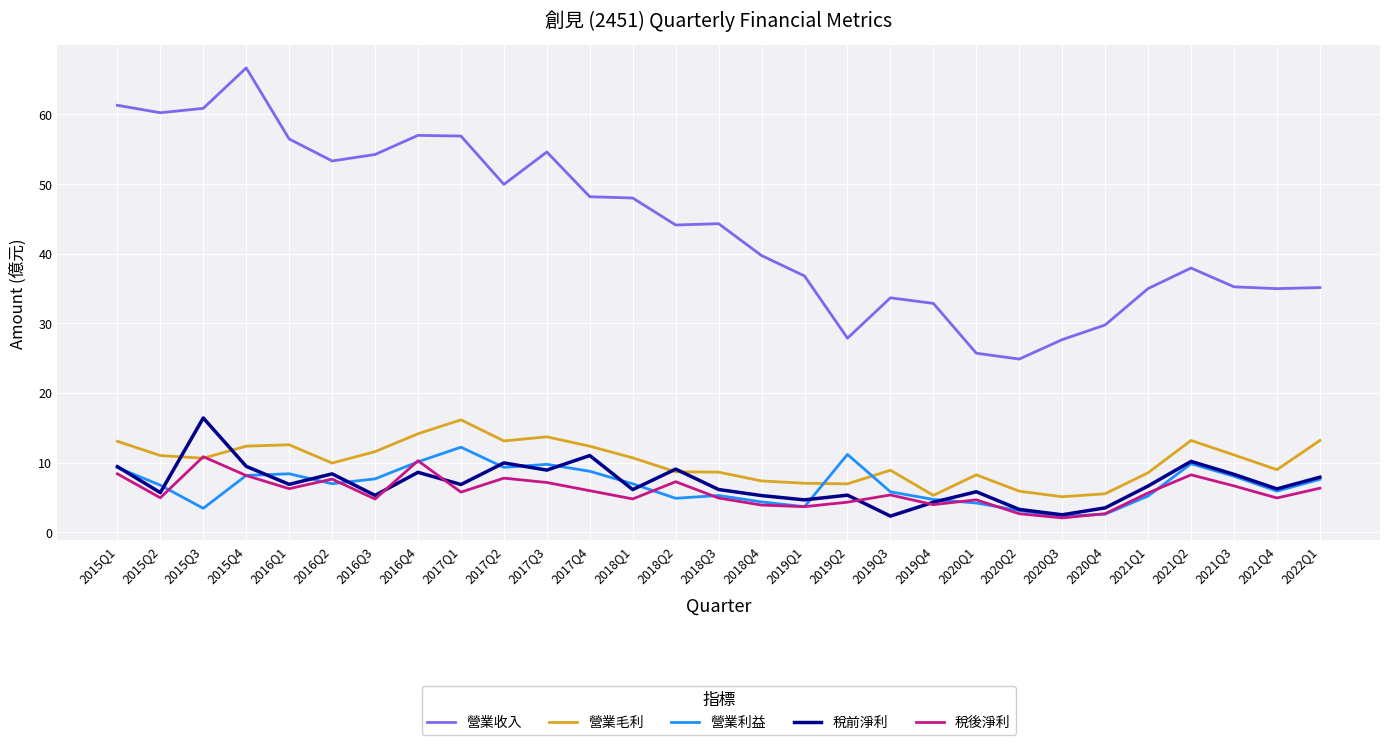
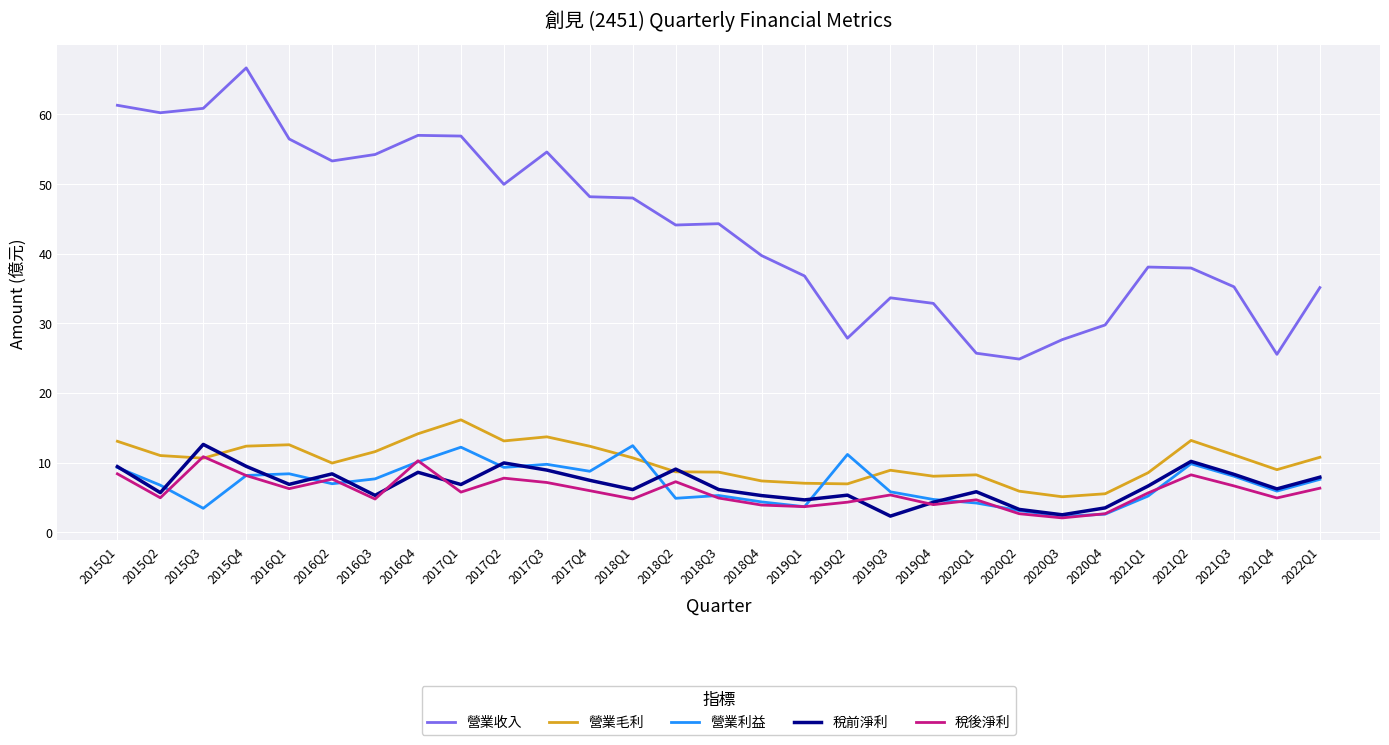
稅前淨利, 2015Q3: 16 -> 13
稅前淨利, 2017Q4: 11 -> 7
營業利益, 2018Q1: 7 -> 12
營業毛利, 2019Q4: 5 -> 8
營業收入, 2021Q1: 35 -> 38
營業收入, 2021Q4: 35 -> 26
營業毛利, 2022Q1: 13 -> 11
